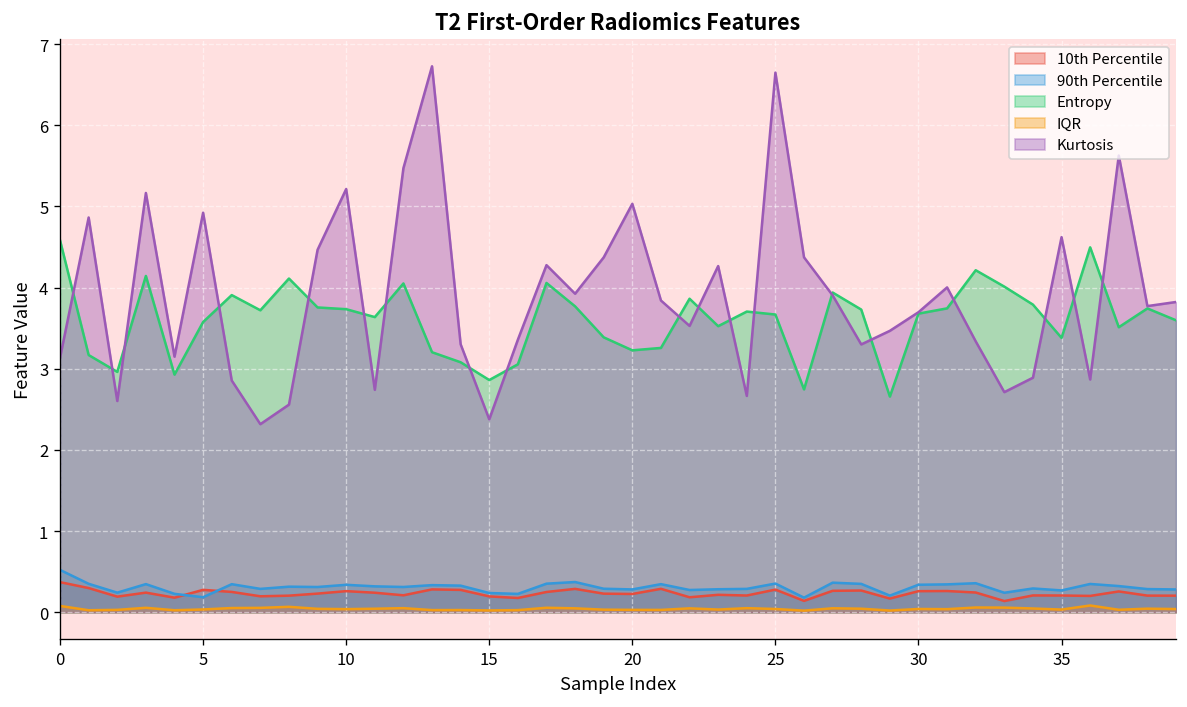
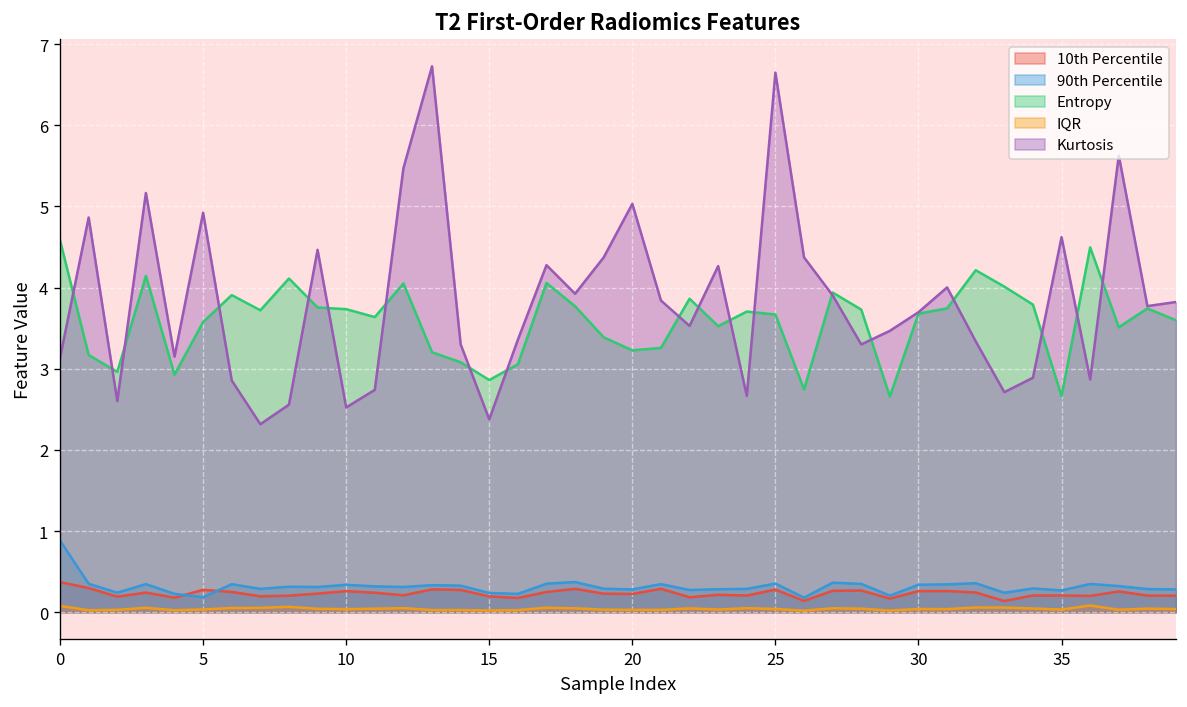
90th Percentile, 0: 0.5 -> 0.9
Kurtosis, 10: 5.2 -> 2.5
Entropy, 35: 3.4 -> 2.7
